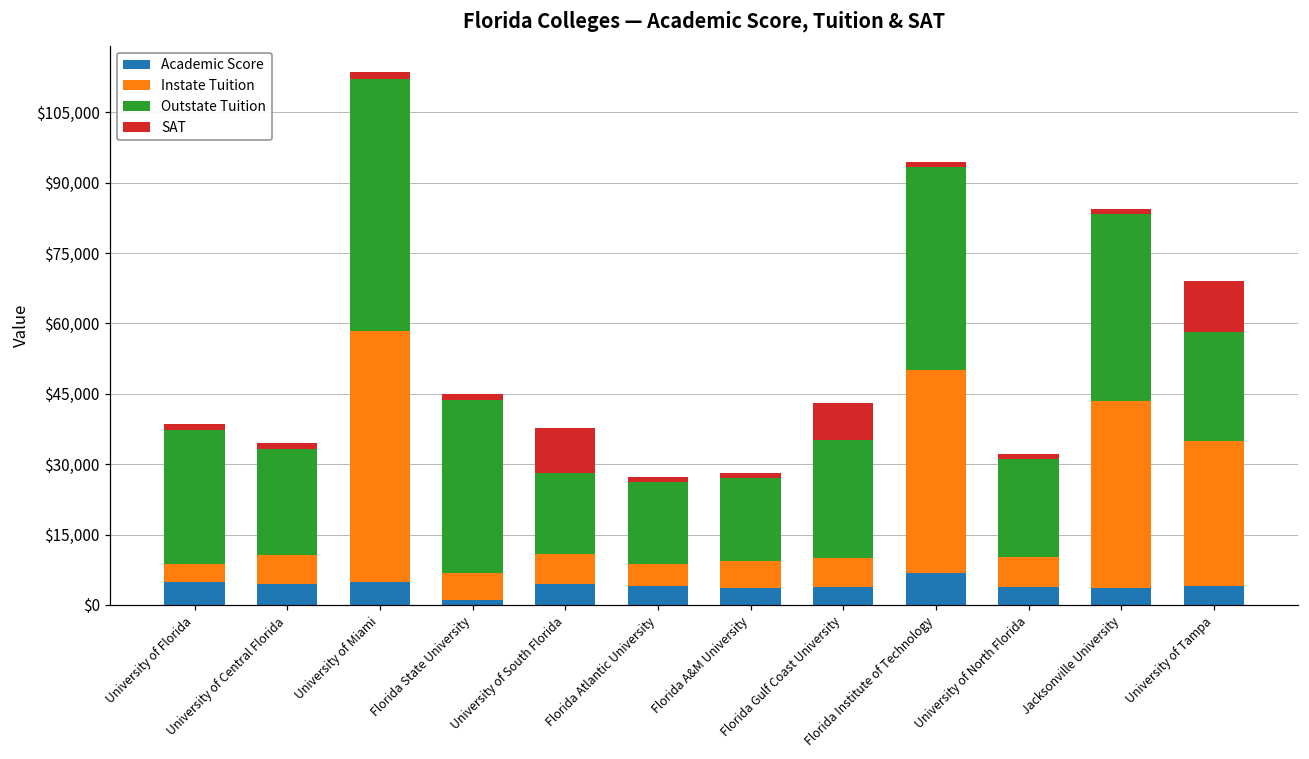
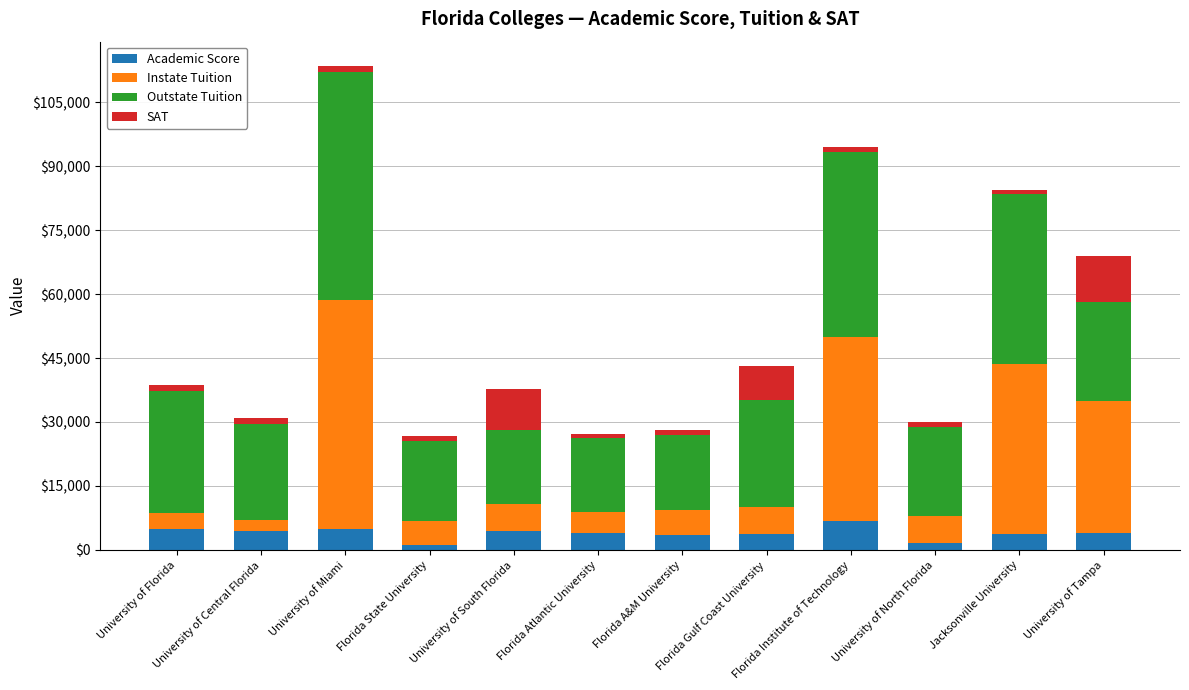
Instate Tuition, University of Central Florida: $6,000 -> $3,000
Outstate Tuition, Florida State University: $37,000 -> $19,000
Academic Score, University of North Florida: $4,000 -> $2,000
